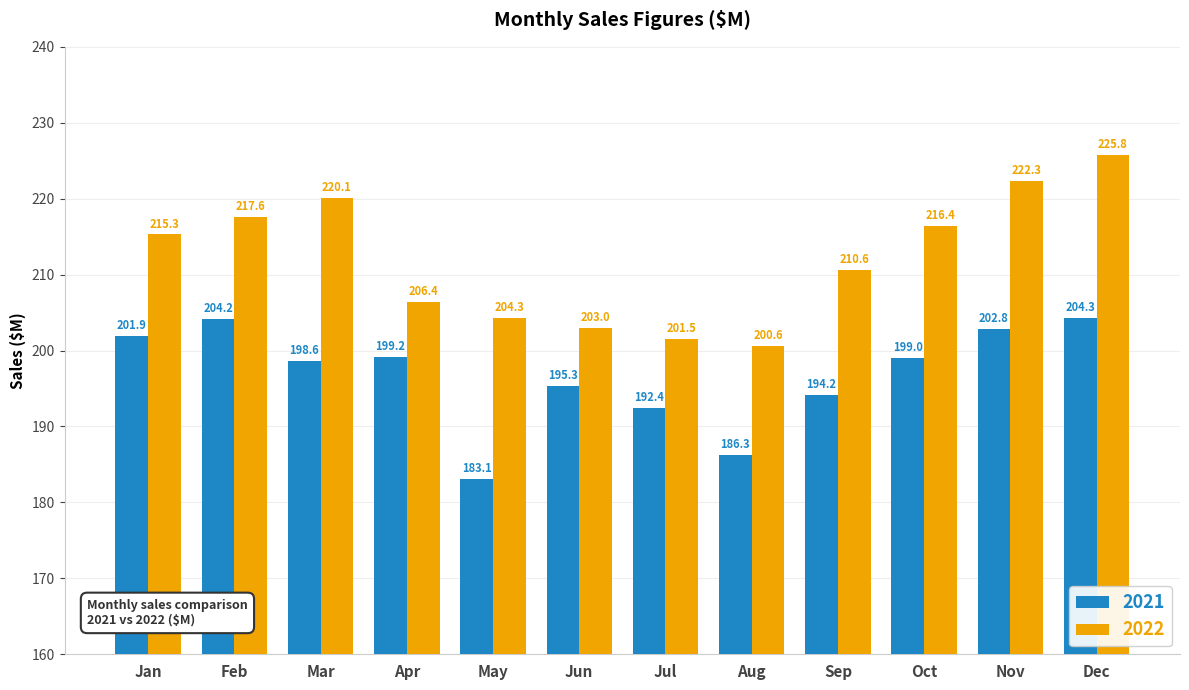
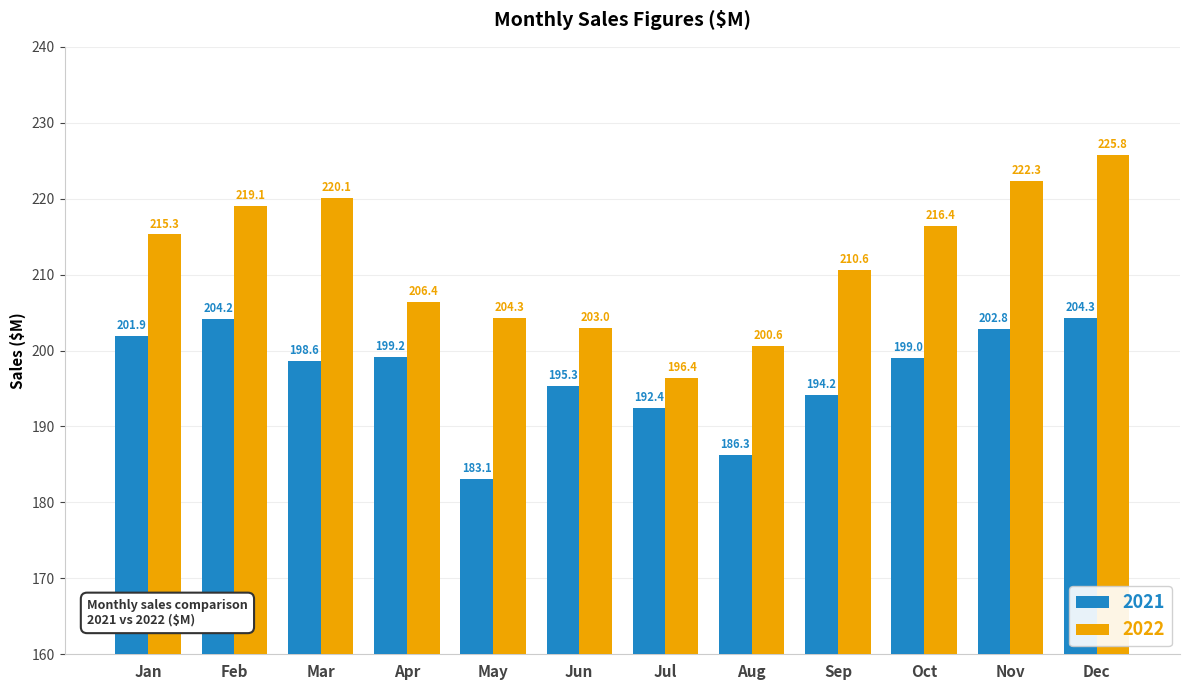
2022, Feb: 217.6 -> 219.1
2022, Jul: 201.5 -> 196.4
